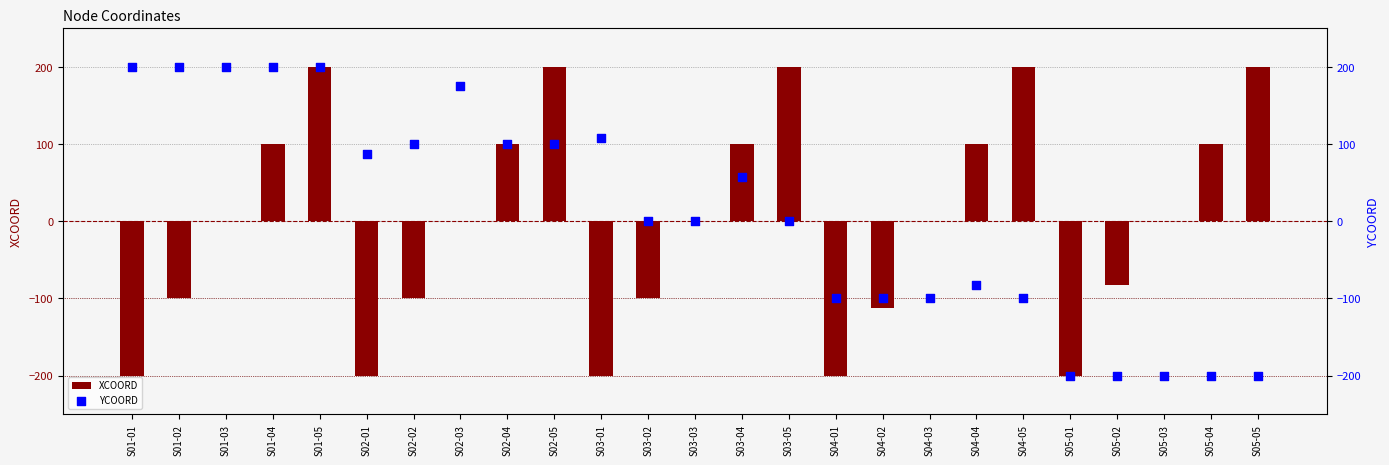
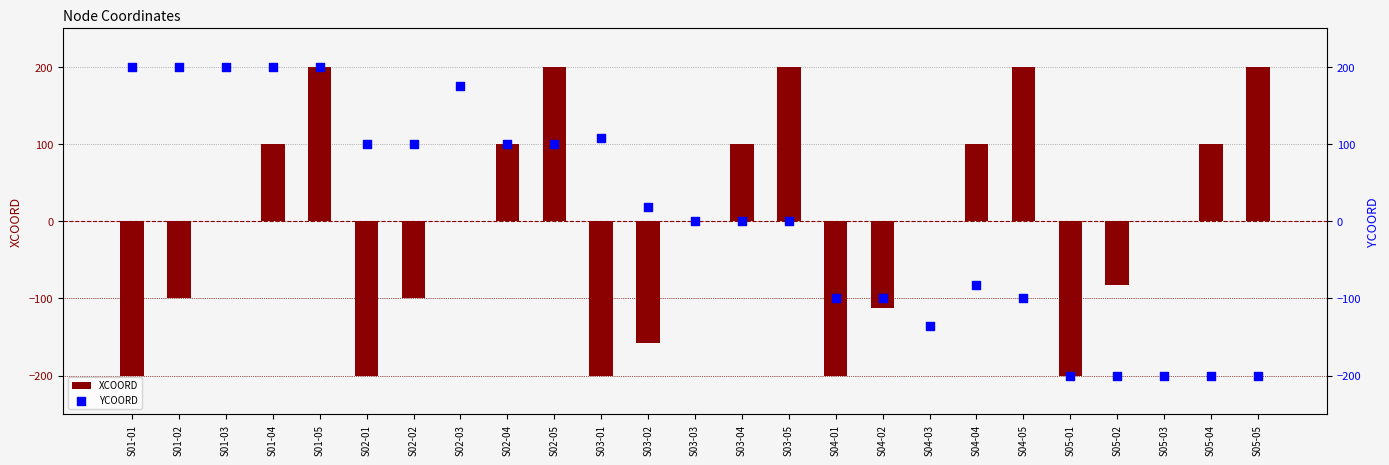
XCOORD, S03-02: -100 -> -160
YCOORD, S02-01: 90 -> 100
YCOORD, S03-02: 0 -> 20
YCOORD, S03-04: 60 -> 0
YCOORD, S04-03: -100 -> -140
